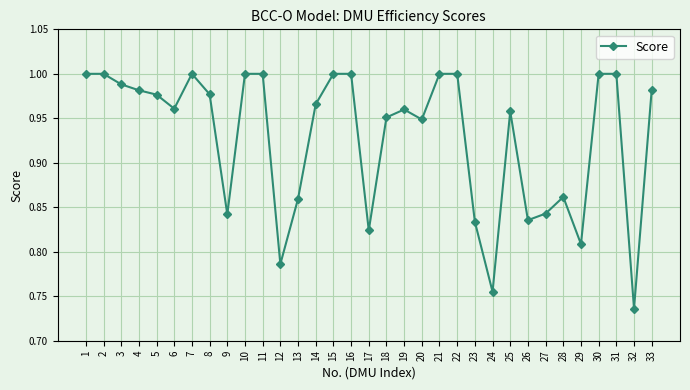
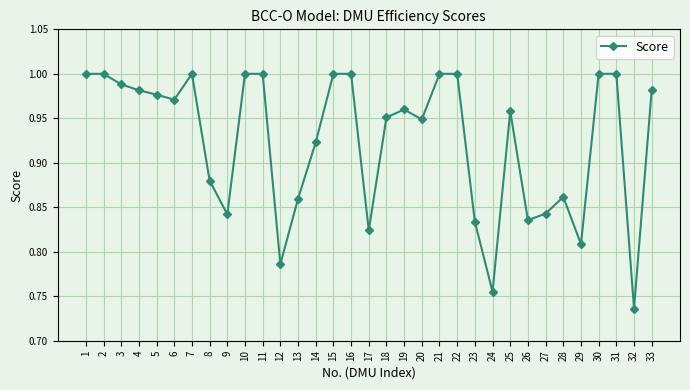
6: 0.96 -> 0.97
8: 0.98 -> 0.88
14: 0.97 -> 0.92
